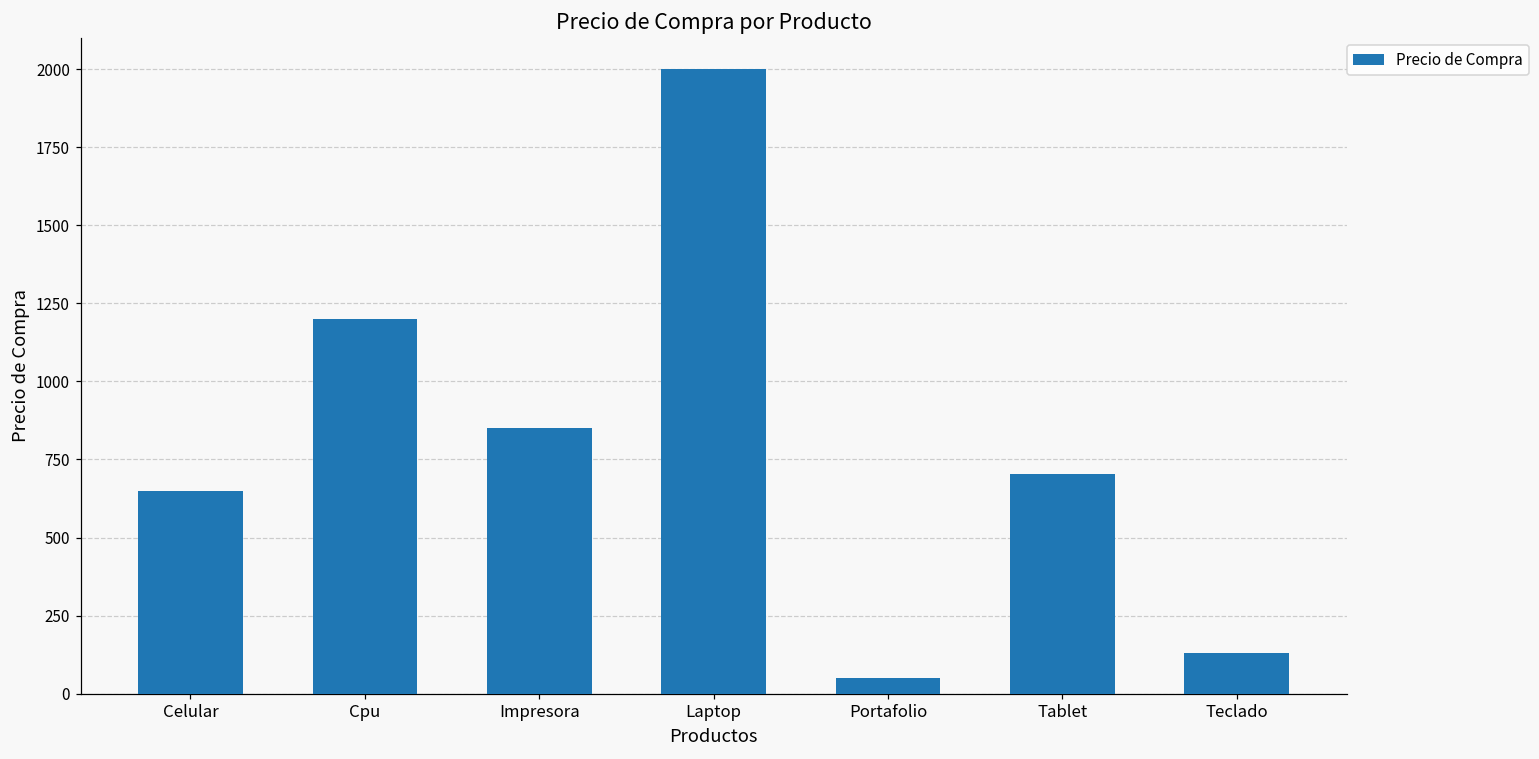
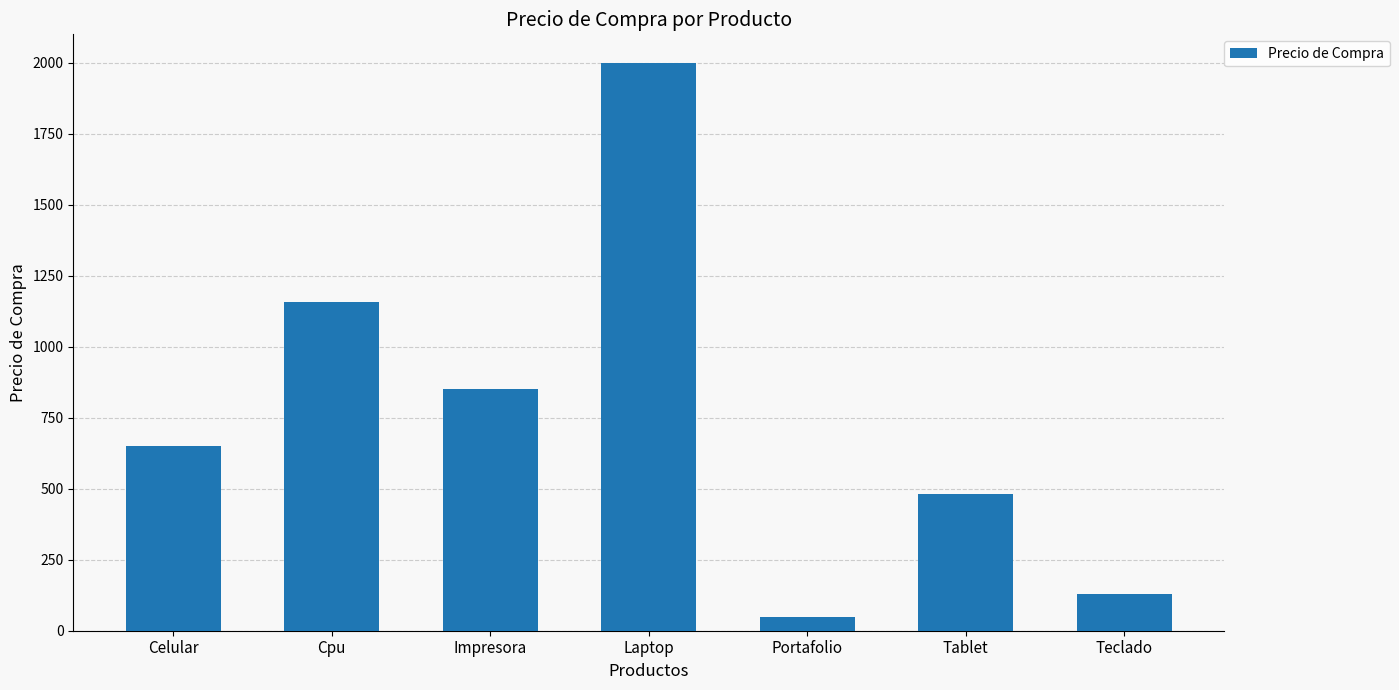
Cpu: 1200 -> 1160
Tablet: 700 -> 480
